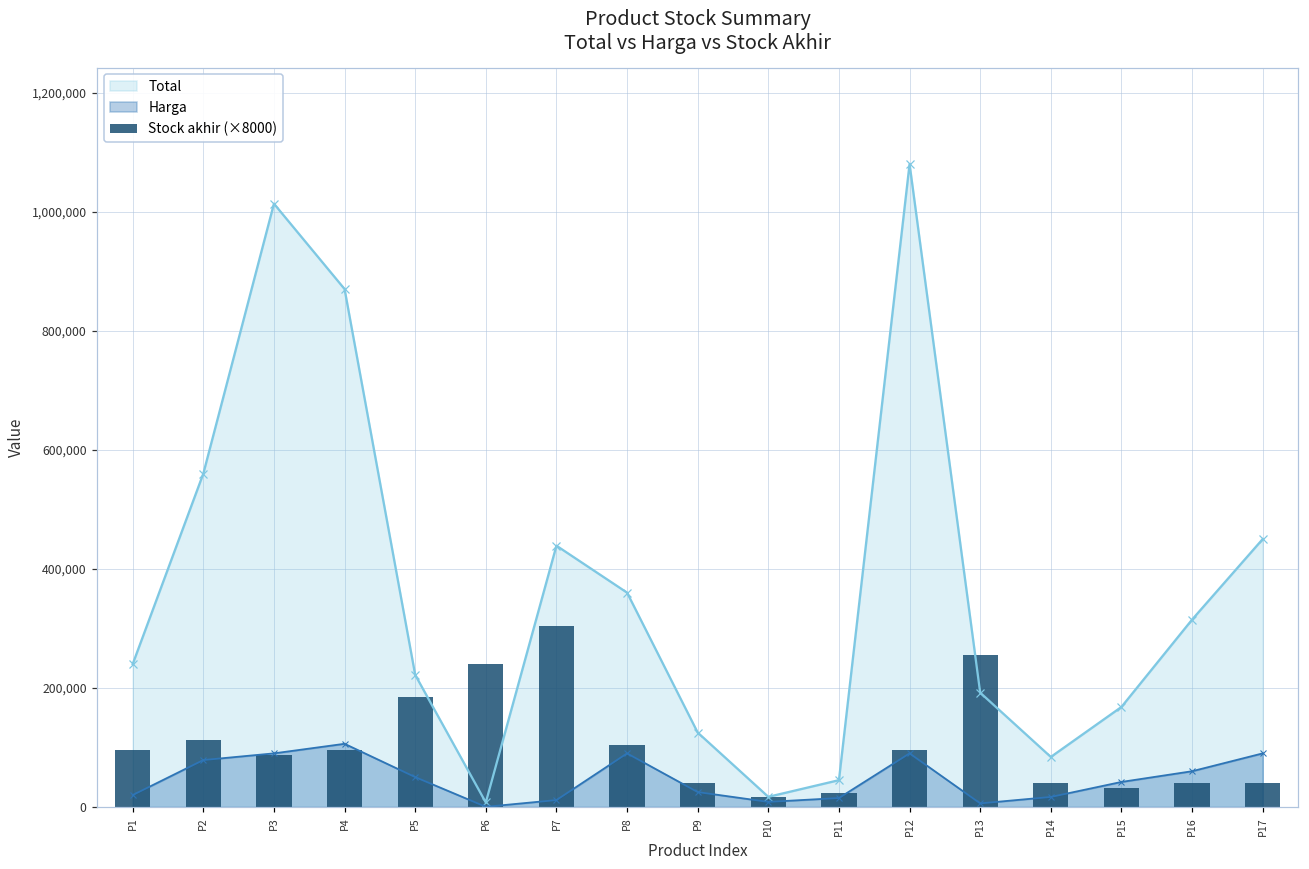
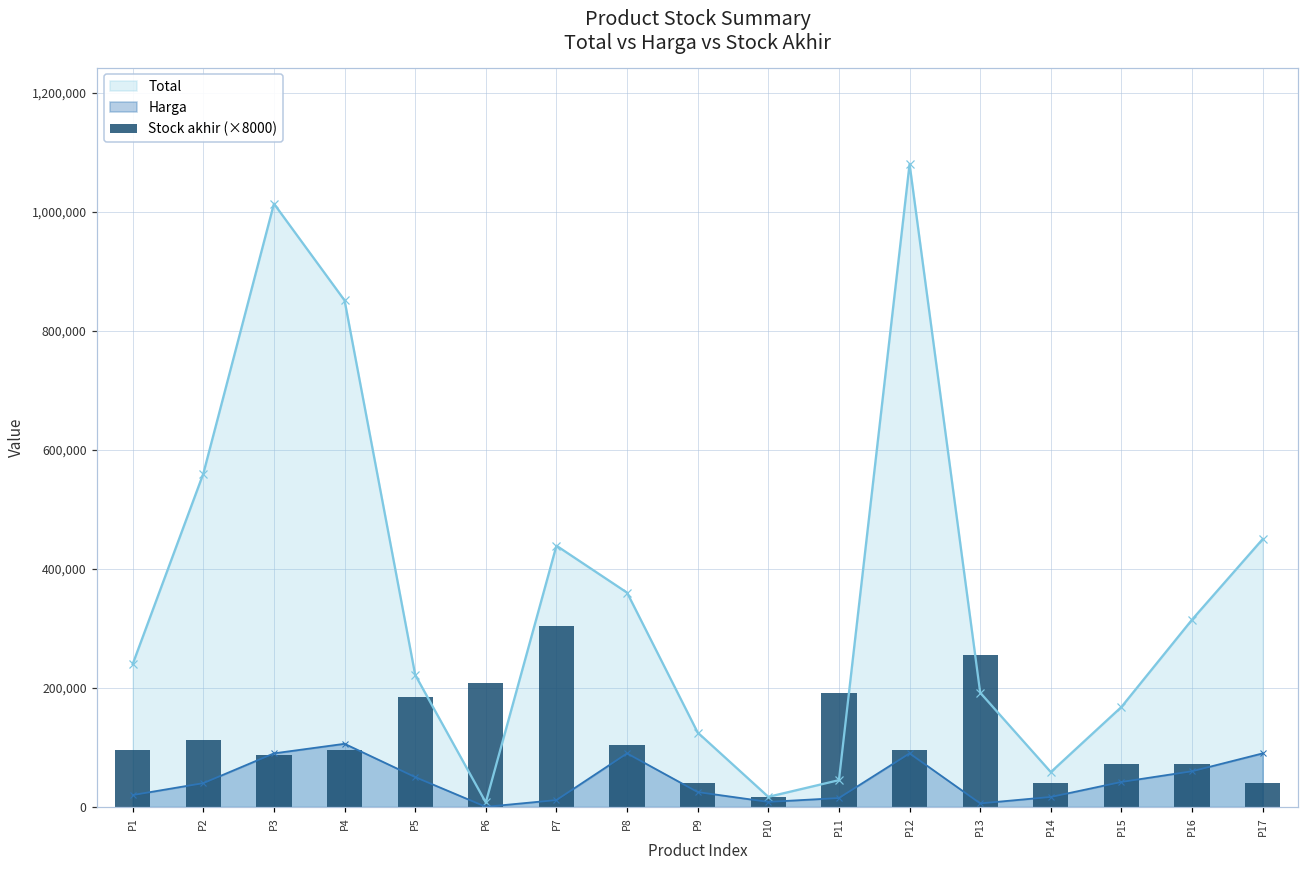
Harga, P2: 80,000 -> 40,000
Total, P4: 870,000 -> 850,000
Stock akhir (×8000), P6: 240,000 -> 210,000
Stock akhir (×8000), P11: 20,000 -> 190,000
Total, P14: 80,000 -> 60,000
Stock akhir (×8000), P15: 30,000 -> 70,000
Stock akhir (×8000), P16: 40,000 -> 70,000
